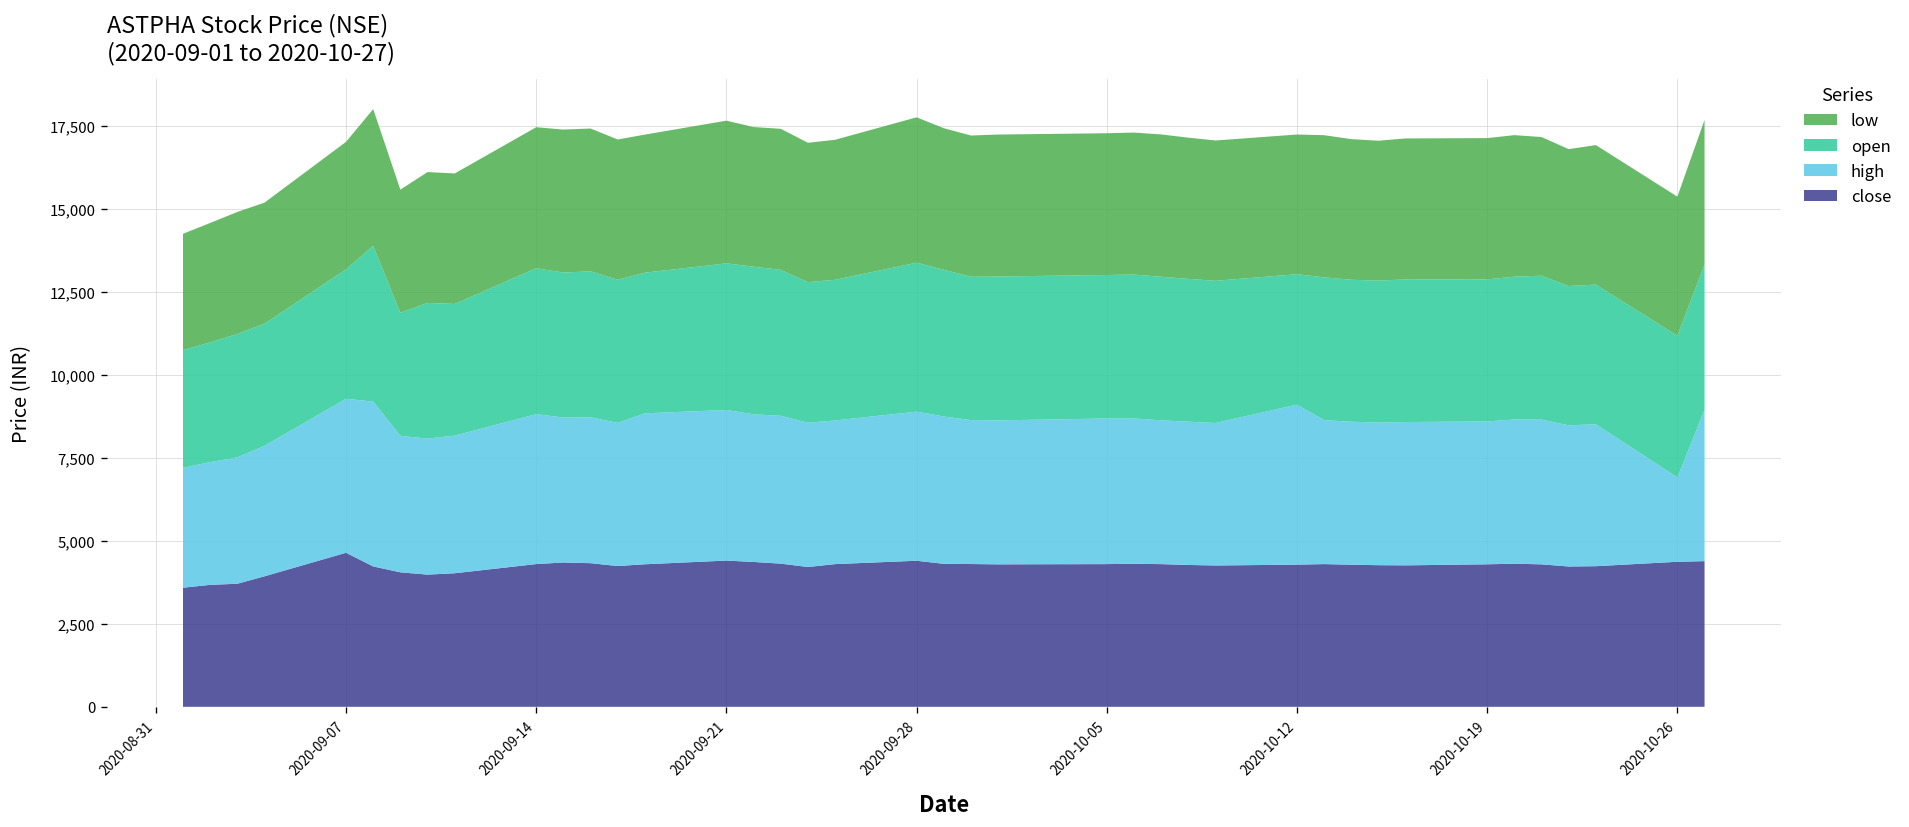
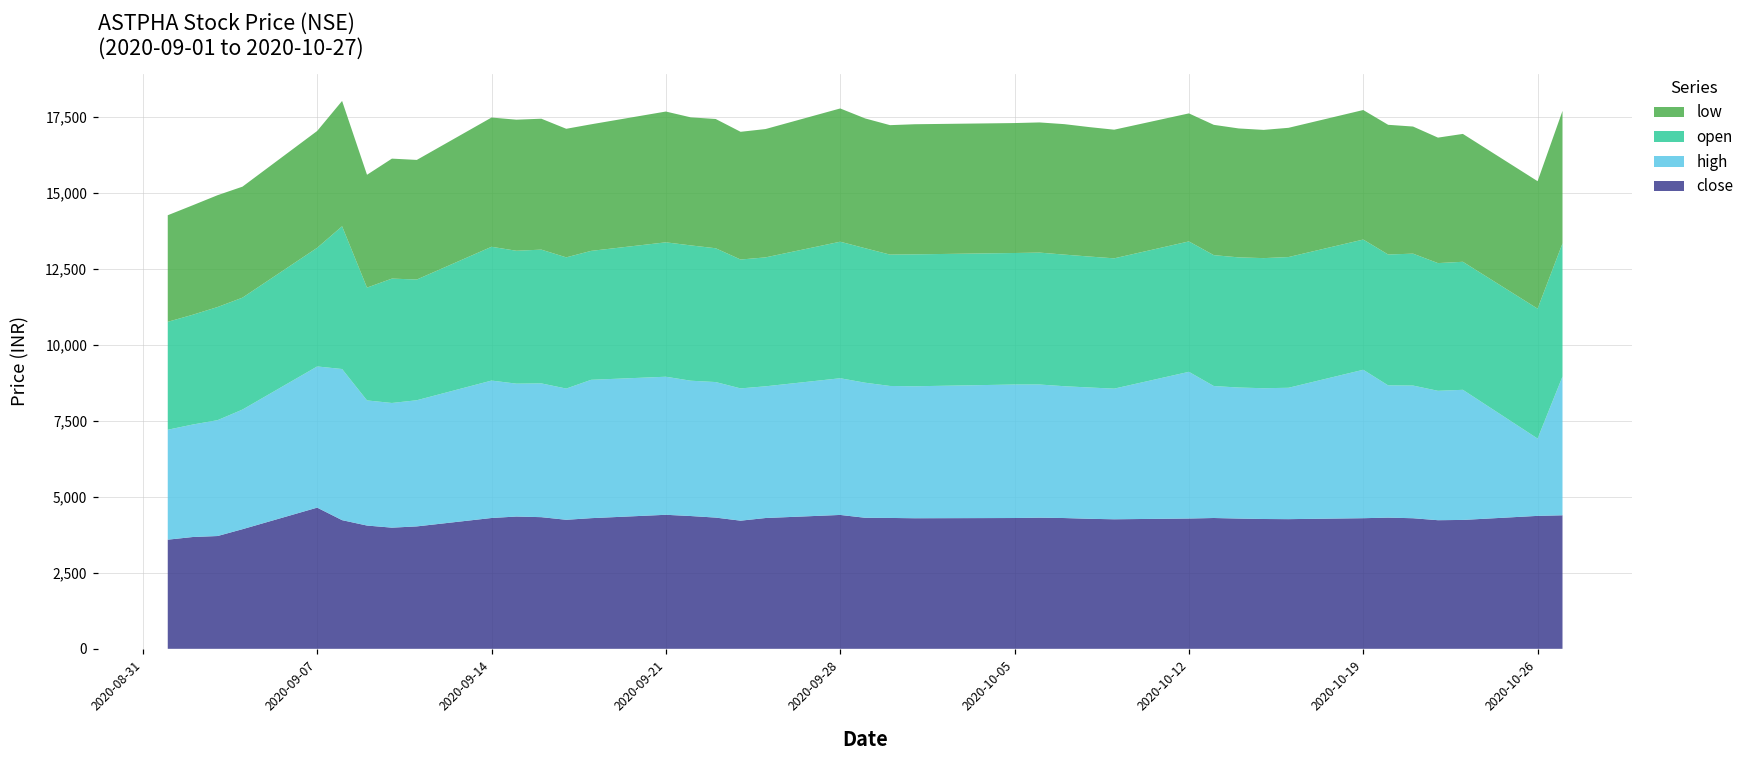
open, 2020-10-12: 3,900 -> 4,300
high, 2020-10-19: 4,300 -> 4,900
